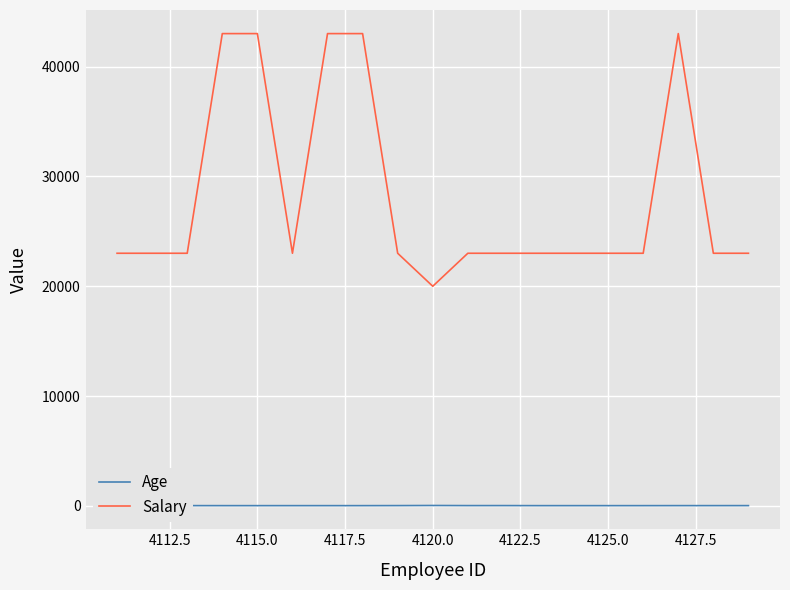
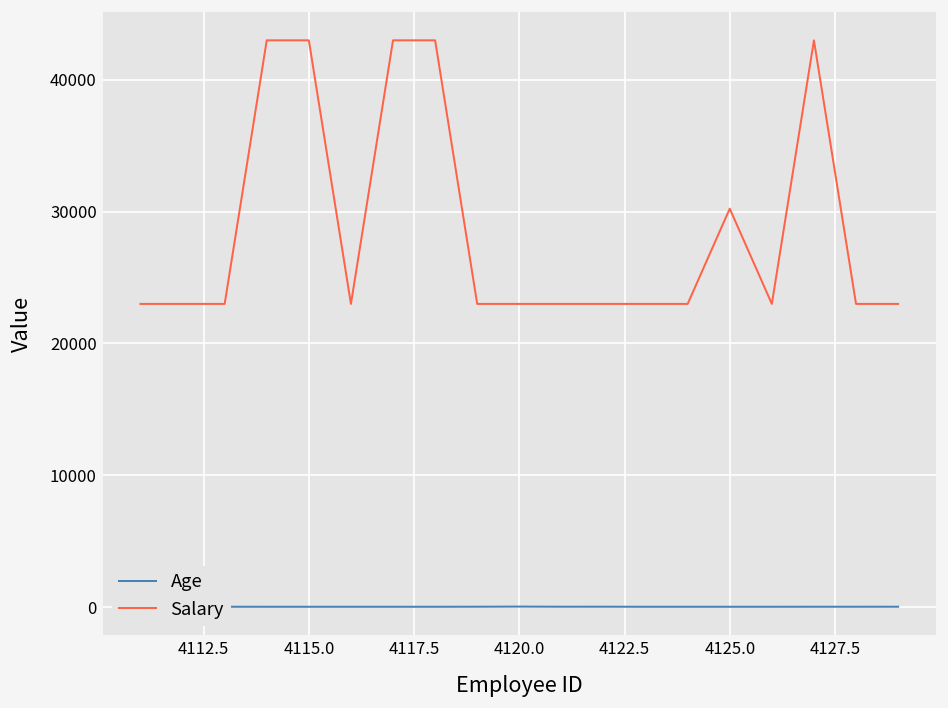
Salary, 4120.0: 20000 -> 23000
Salary, 4125.0: 23000 -> 30200
